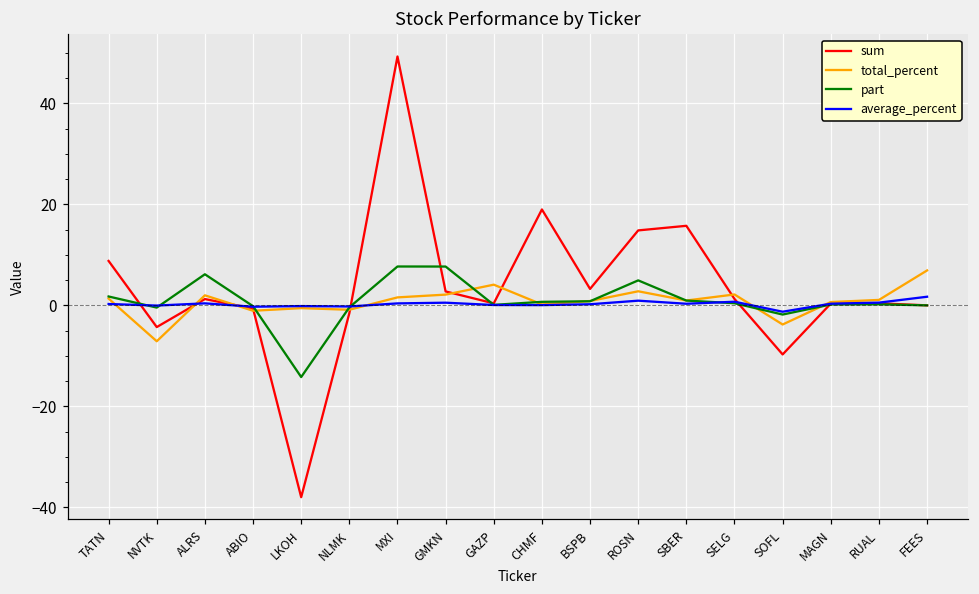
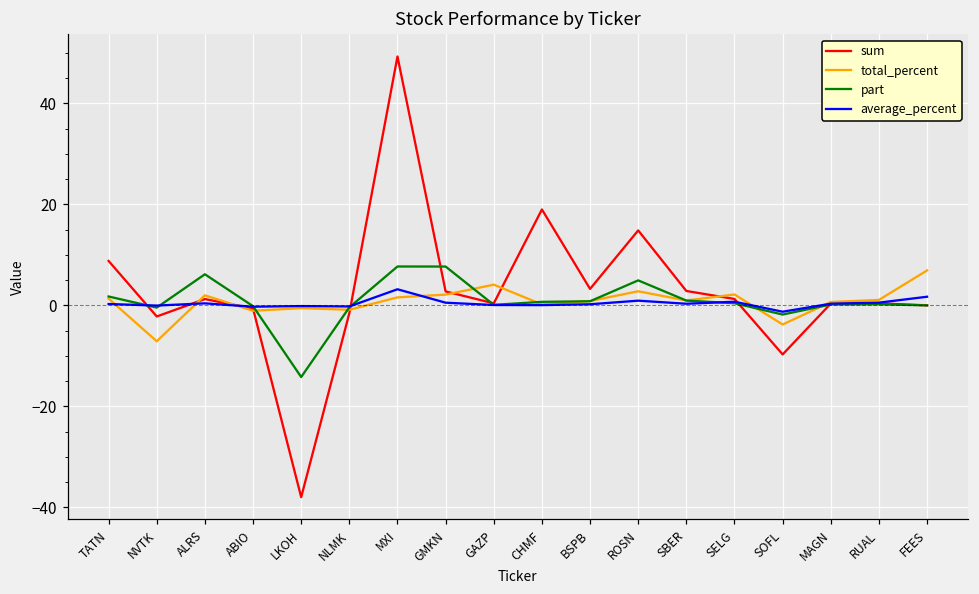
sum, NVTK: -4 -> -2
average_percent, MXI: 0 -> 3
sum, SBER: 16 -> 3
